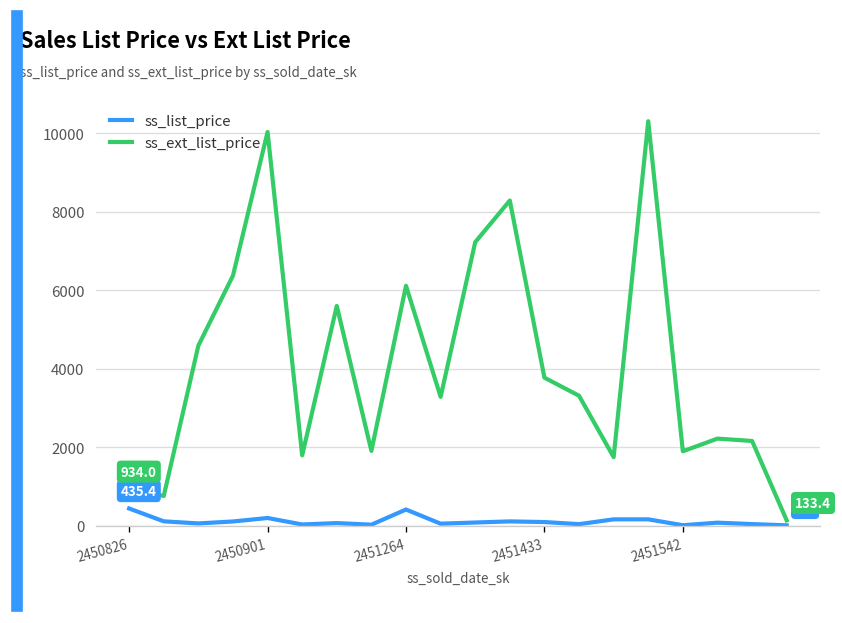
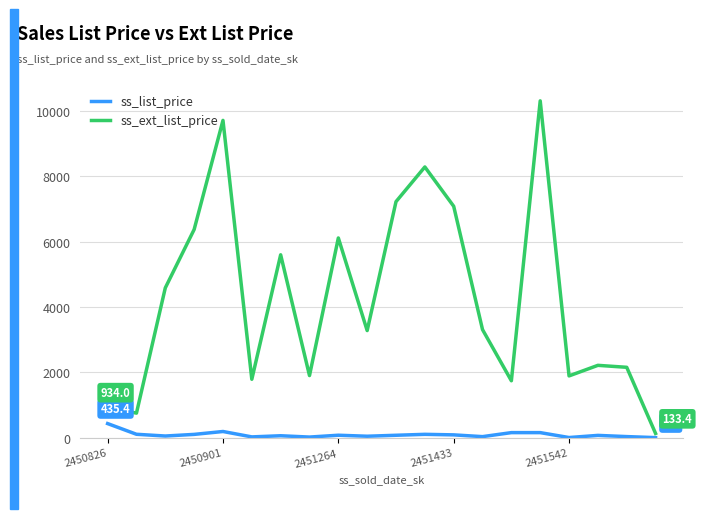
ss_ext_list_price, 2450901: 10000 -> 9700
ss_list_price, 2451264: 400 -> 100
ss_ext_list_price, 2451433: 3800 -> 7100
